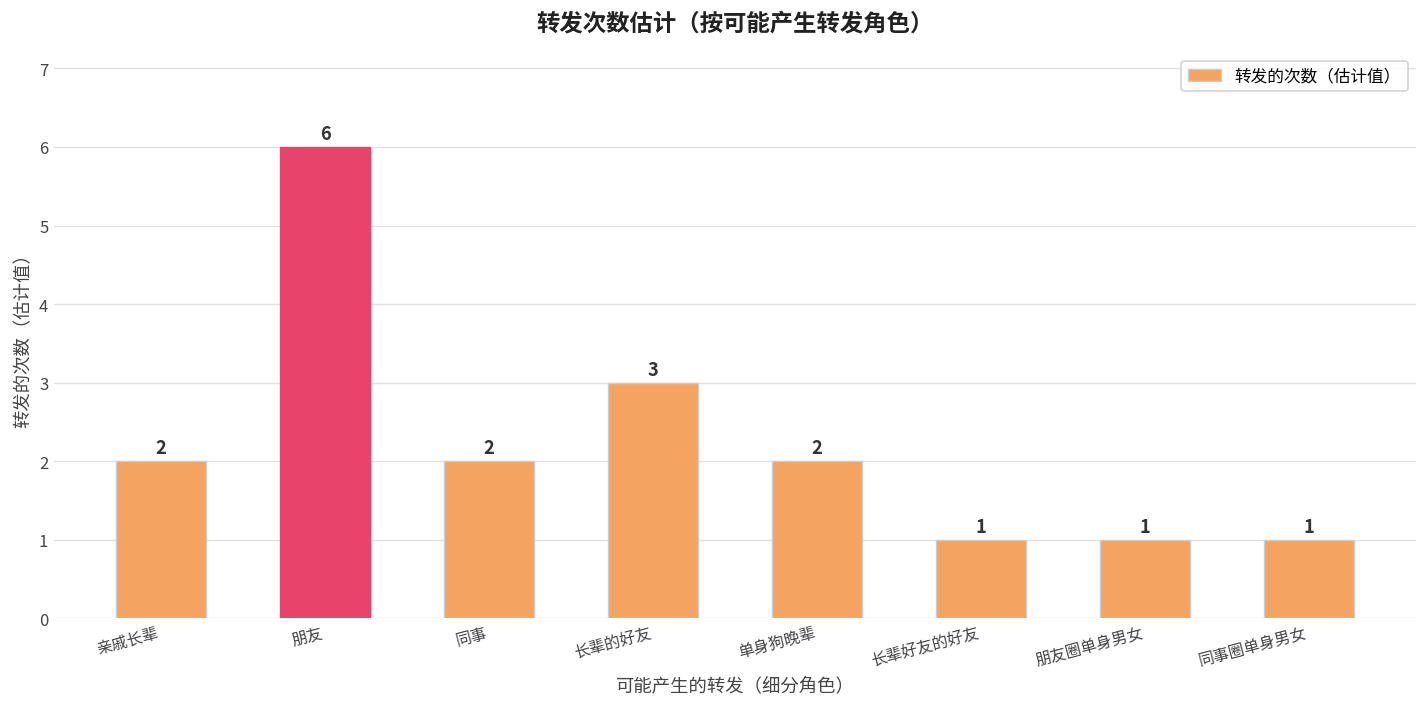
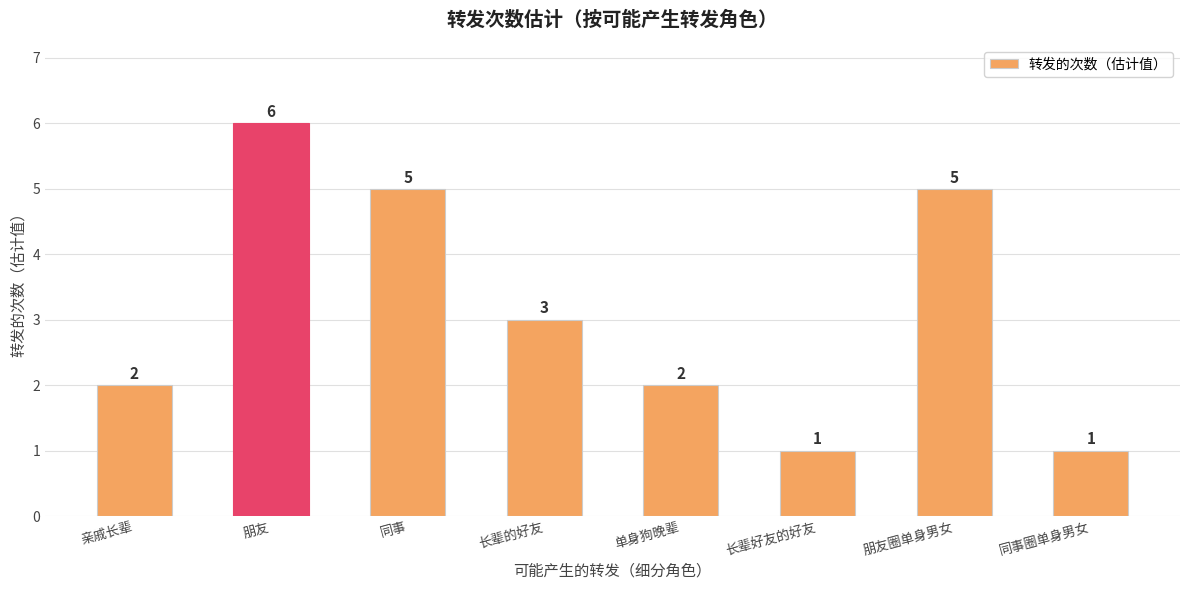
同事: 2 -> 5
朋友圈单身男女: 1 -> 5
